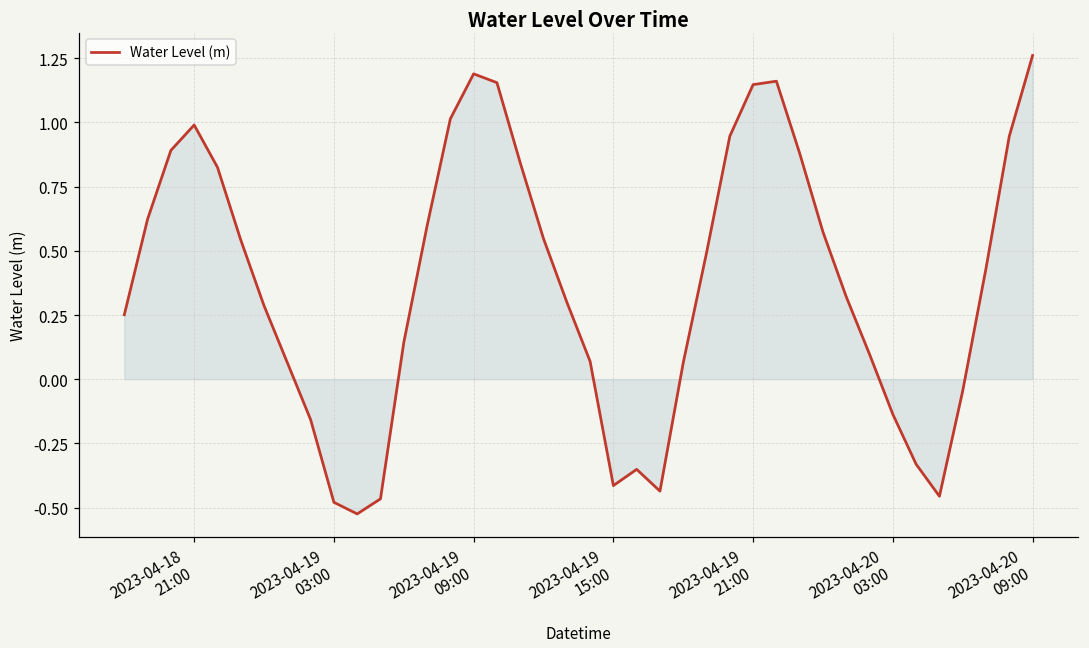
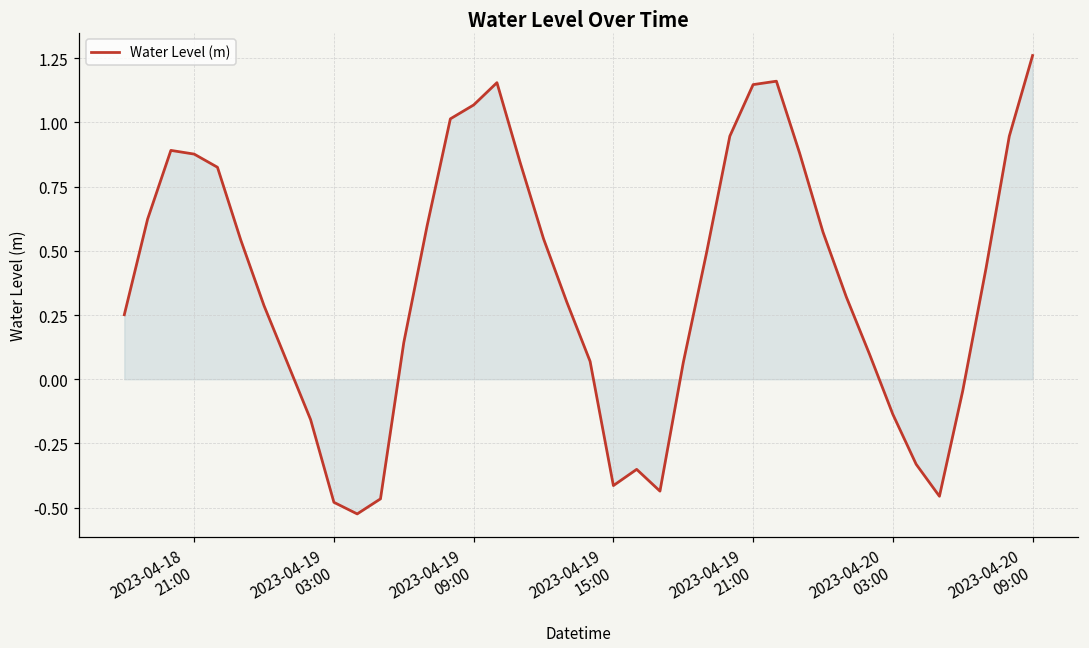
Water Level (m), 2023-04-18 21:00: 0.99 -> 0.88
Water Level (m), 2023-04-19 09:00: 1.19 -> 1.07
